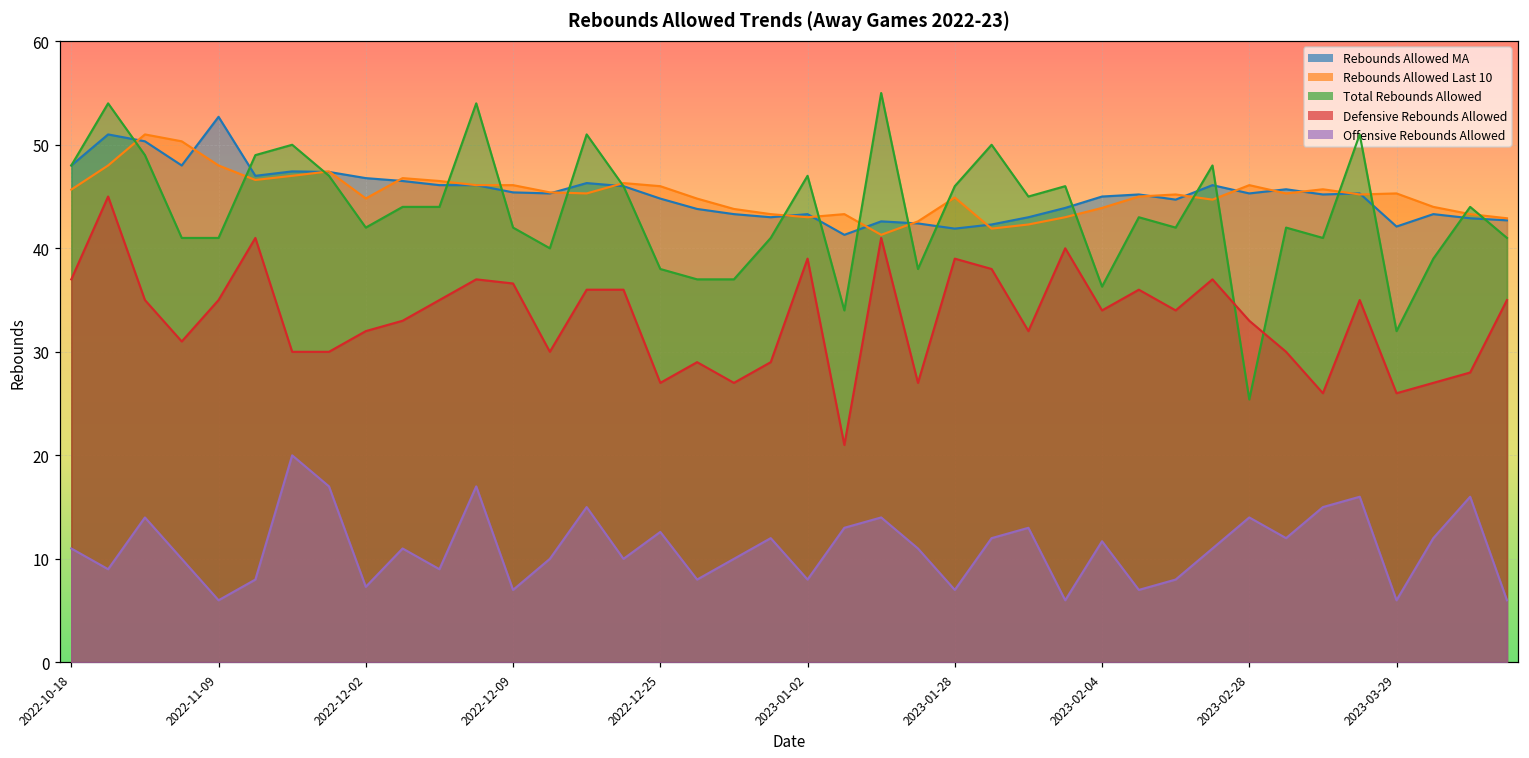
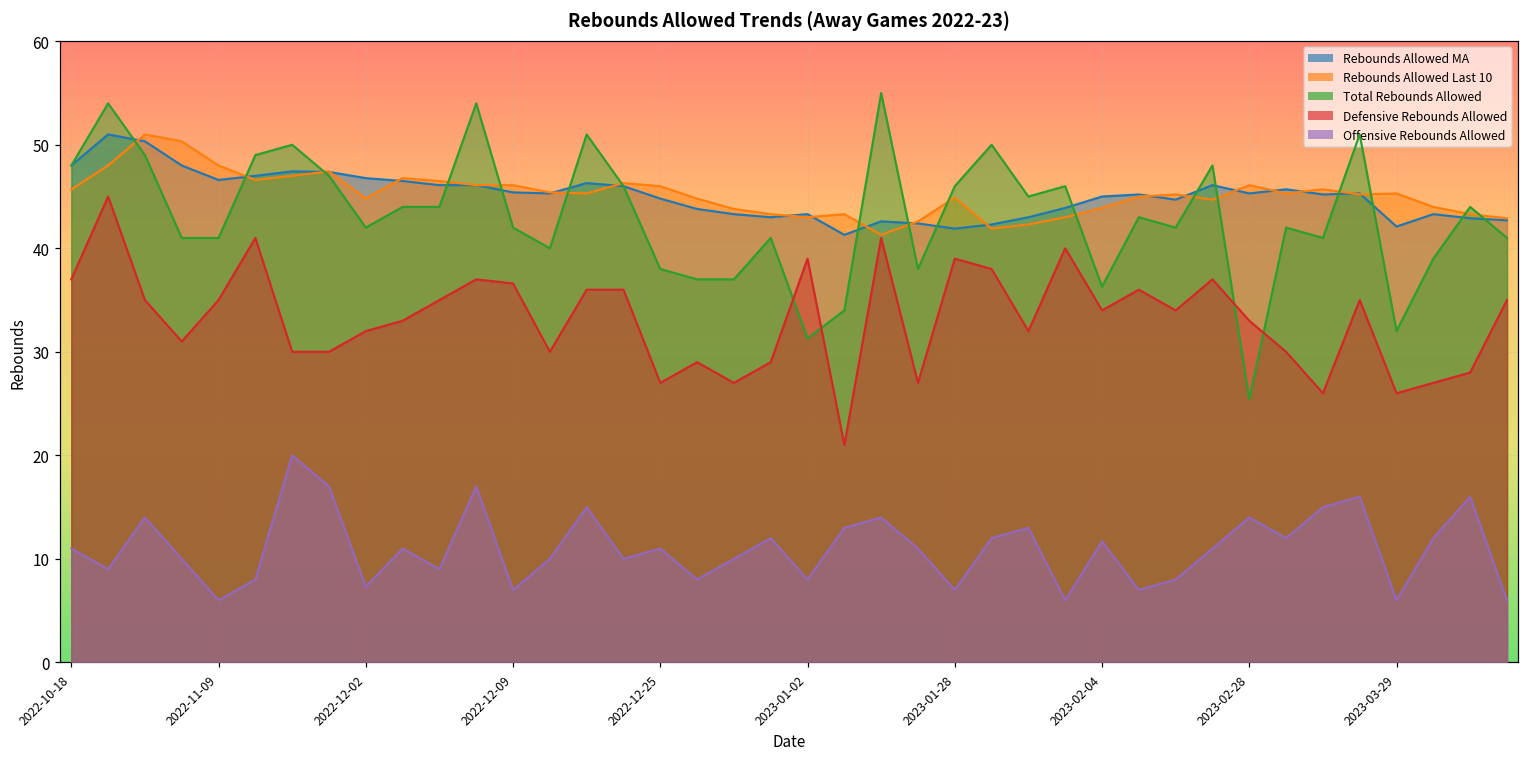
Rebounds Allowed MA, 2022-11-09: 53 -> 47
Offensive Rebounds Allowed, 2022-12-25: 13 -> 11
Total Rebounds Allowed, 2023-01-02: 47 -> 31
